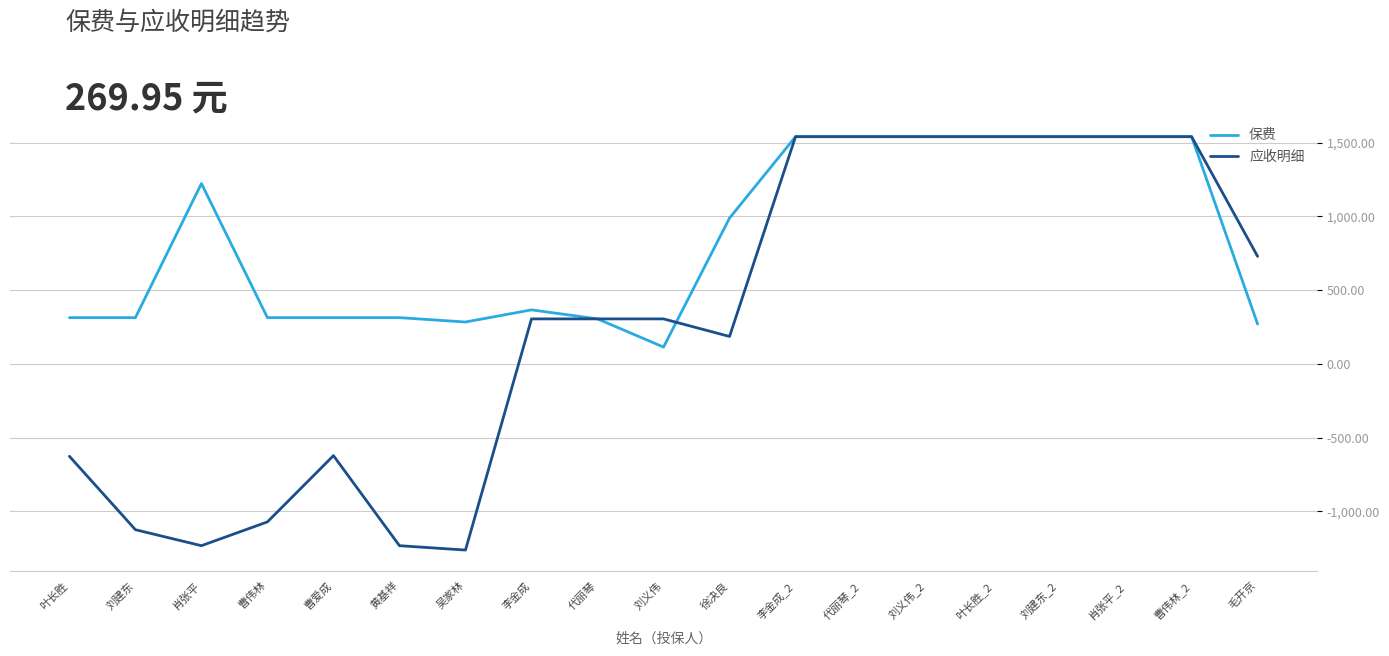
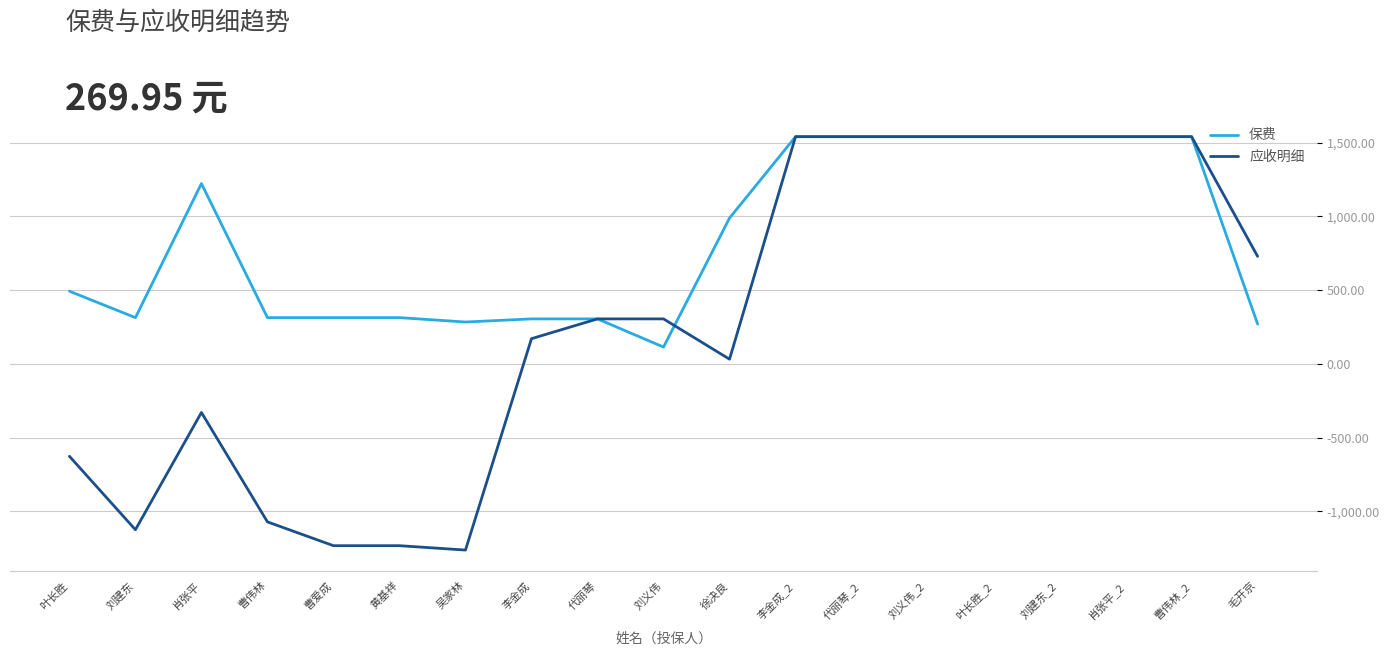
保费, 叶长胜: 310 -> 490
应收明细, 肖张平: -1,230 -> -330
应收明细, 曹爱成: -620 -> -1,230
保费, 李金成: 370 -> 300
应收明细, 李金成: 300 -> 170
应收明细, 徐决良: 190 -> 30
